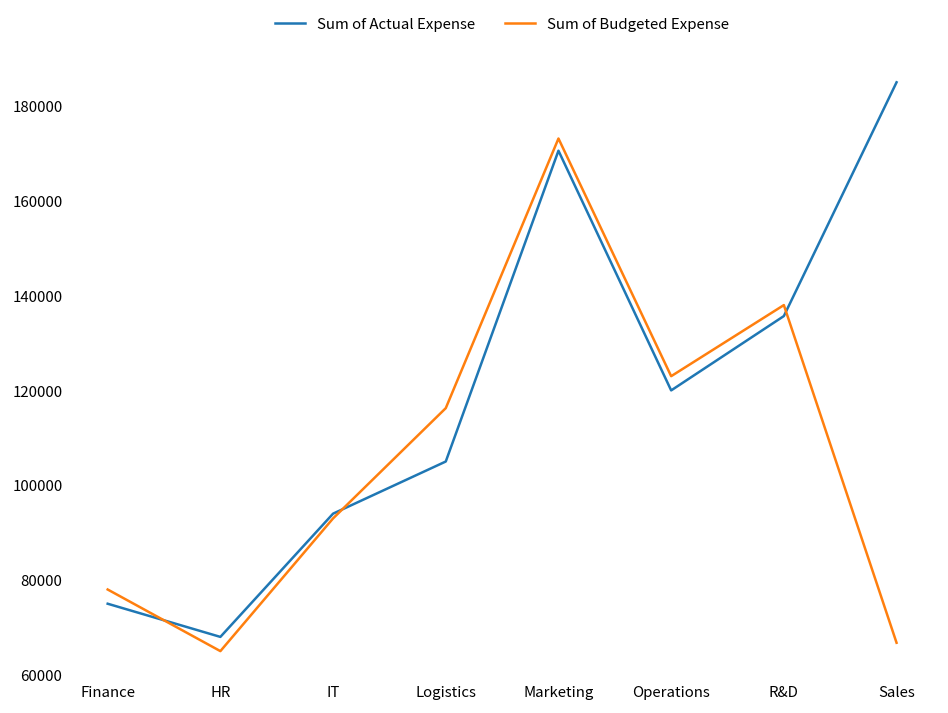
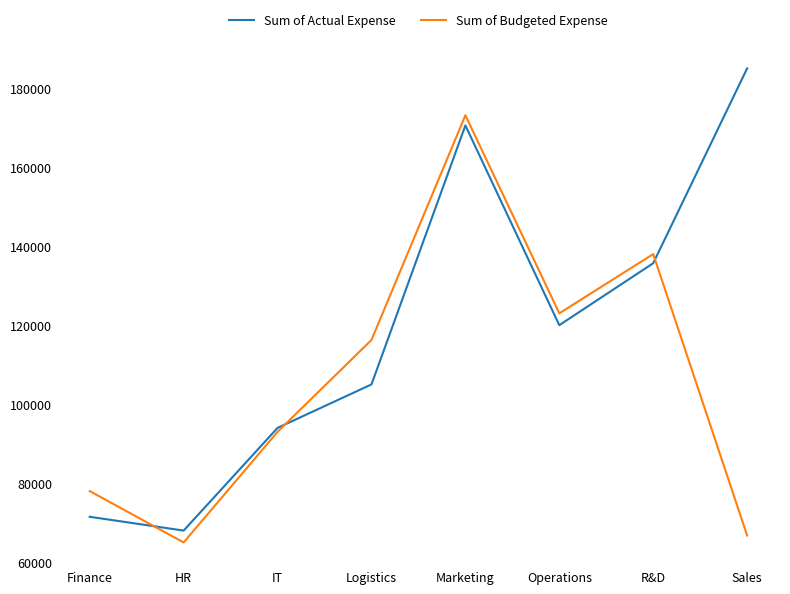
Sum of Actual Expense, Finance: 75000 -> 71000
